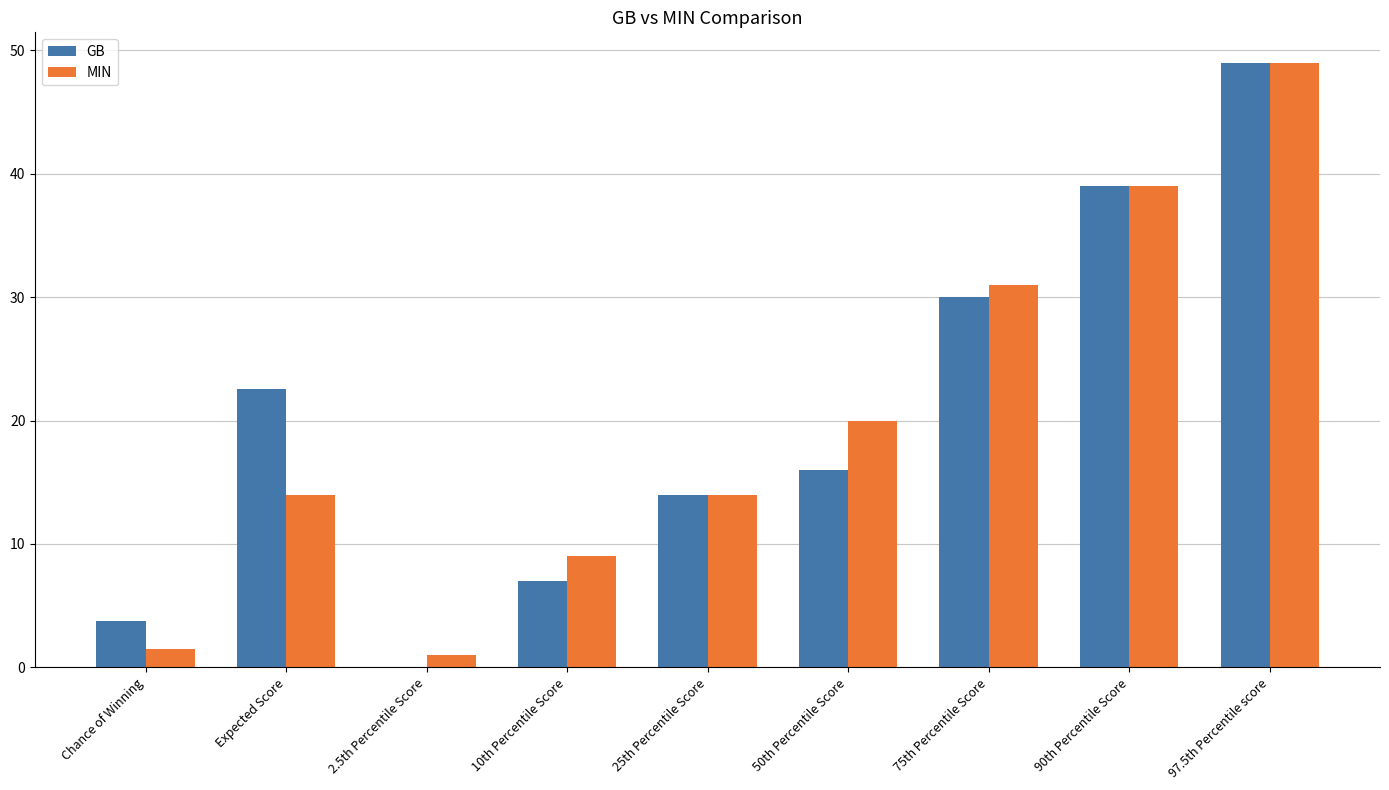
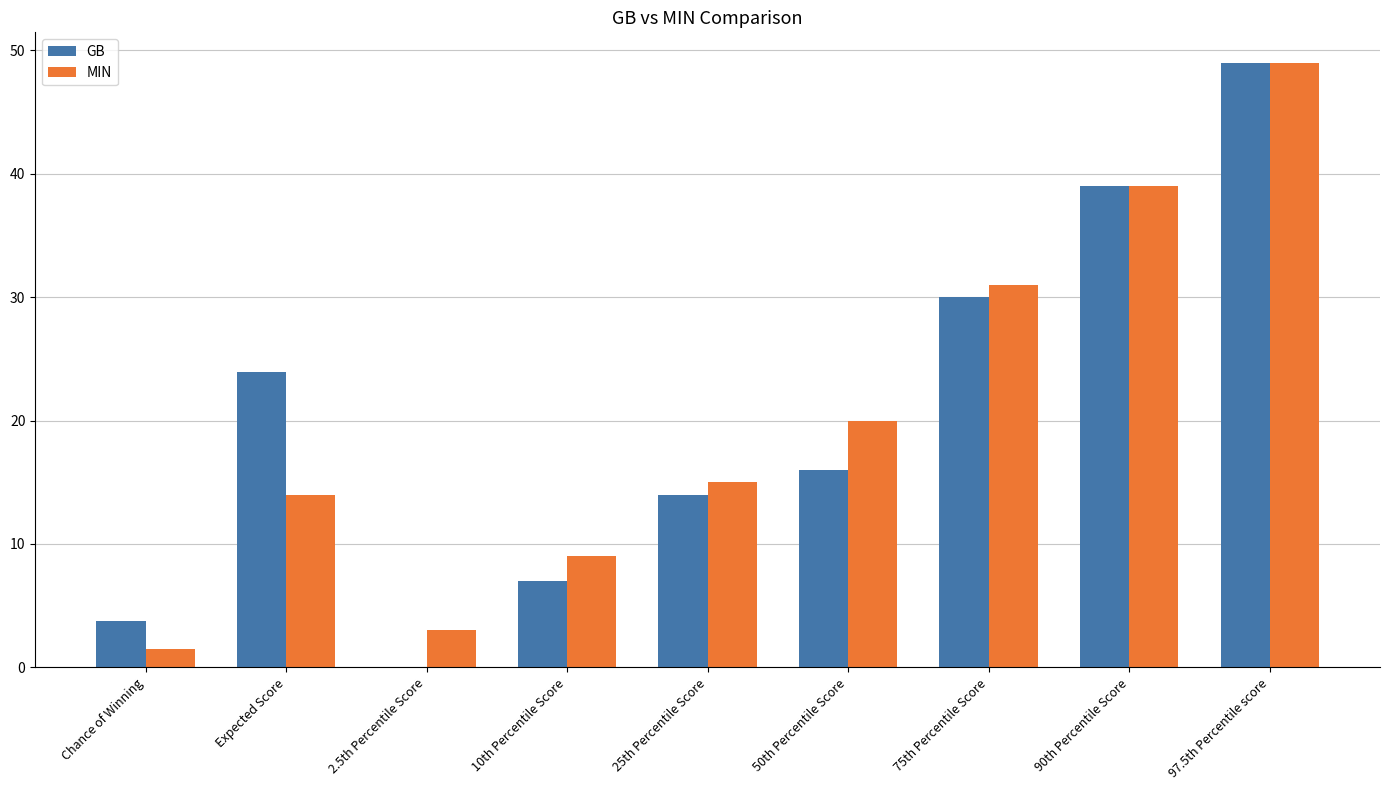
GB, Expected Score: 22.6 -> 23.9
MIN, 2.5th Percentile Score: 1 -> 3
MIN, 25th Percentile Score: 14 -> 15
